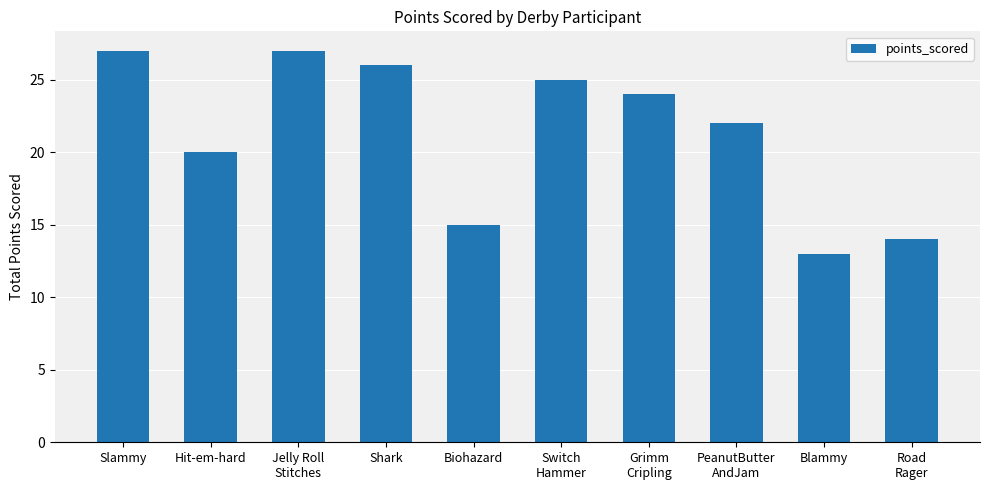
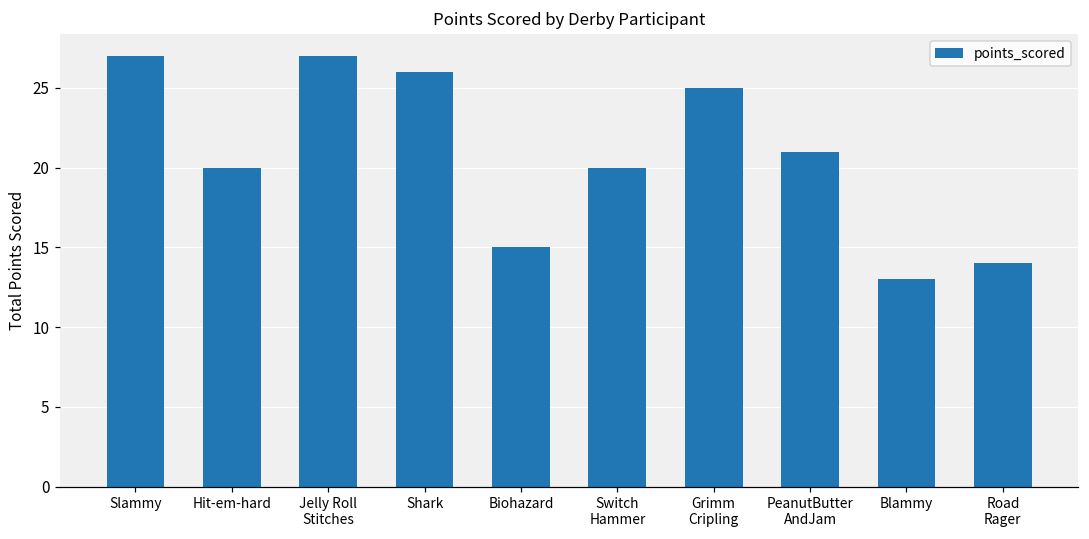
Switch Hammer: 25 -> 20
Grimm Cripling: 24 -> 25
PeanutButter AndJam: 22 -> 21
